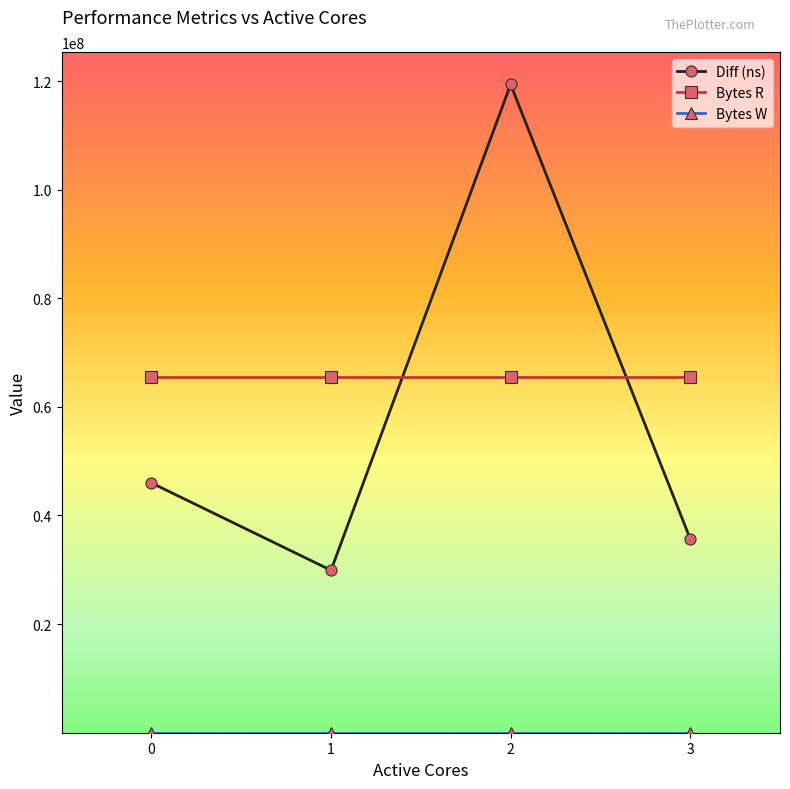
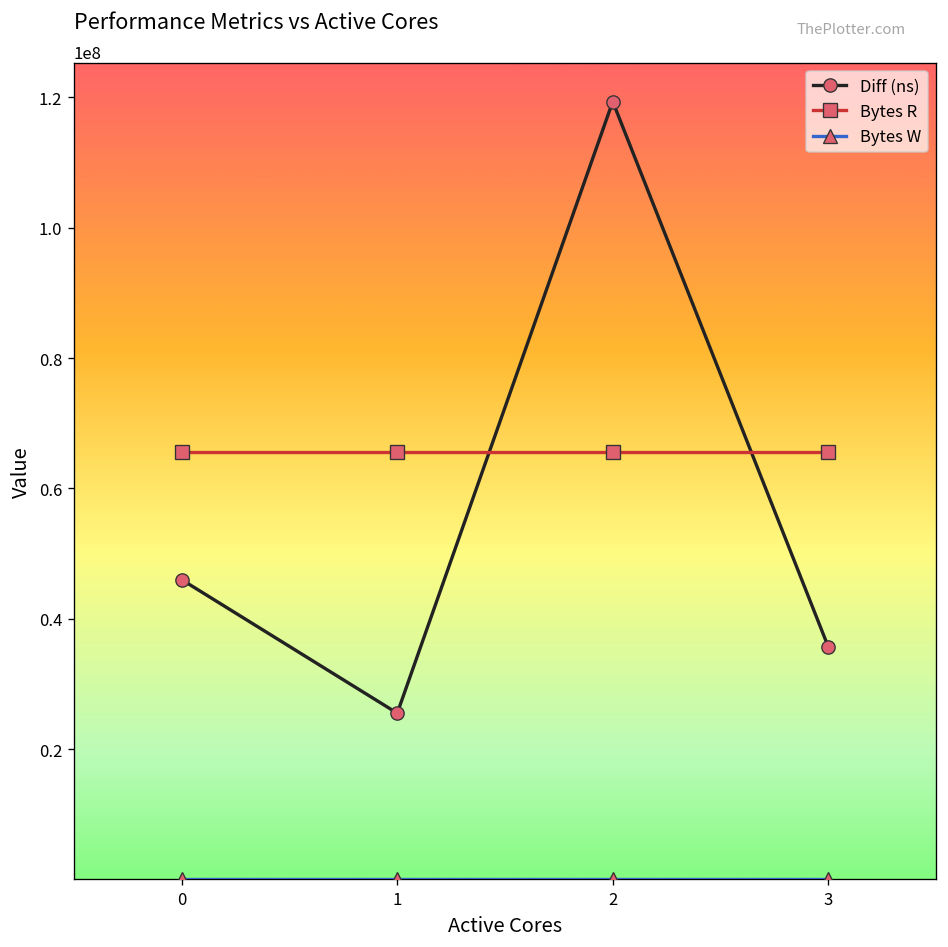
Diff (ns), 1: 30000000 -> 26000000
